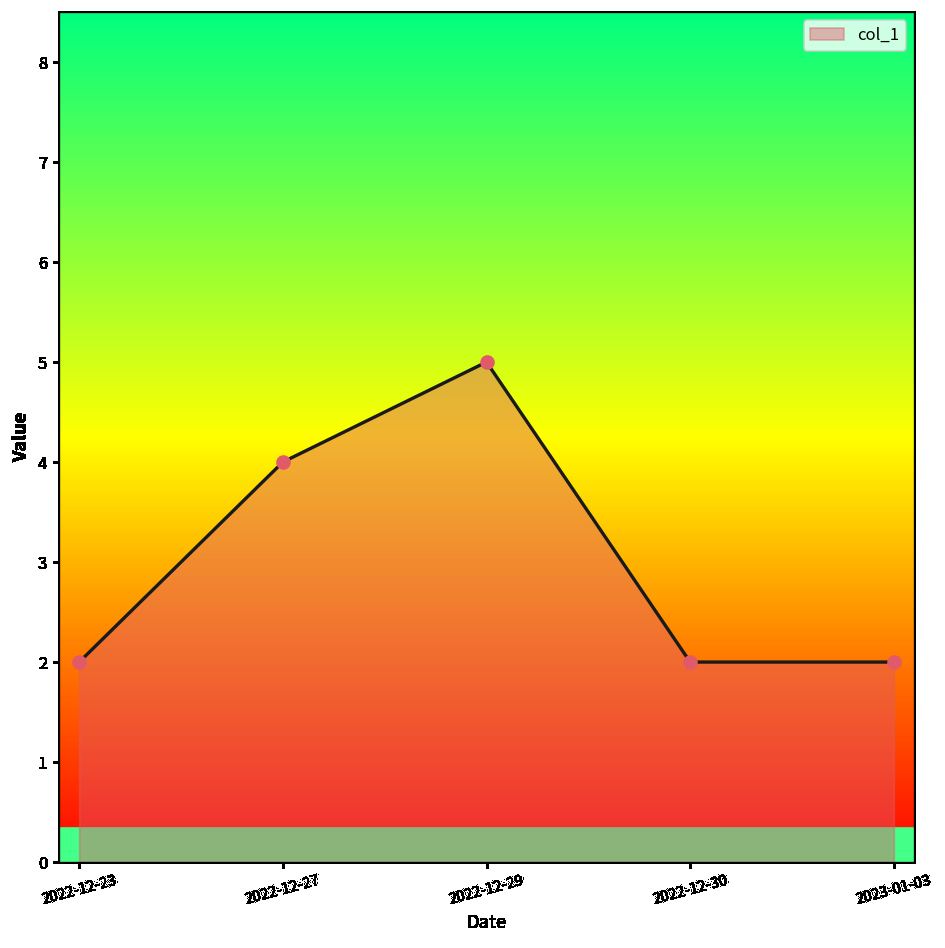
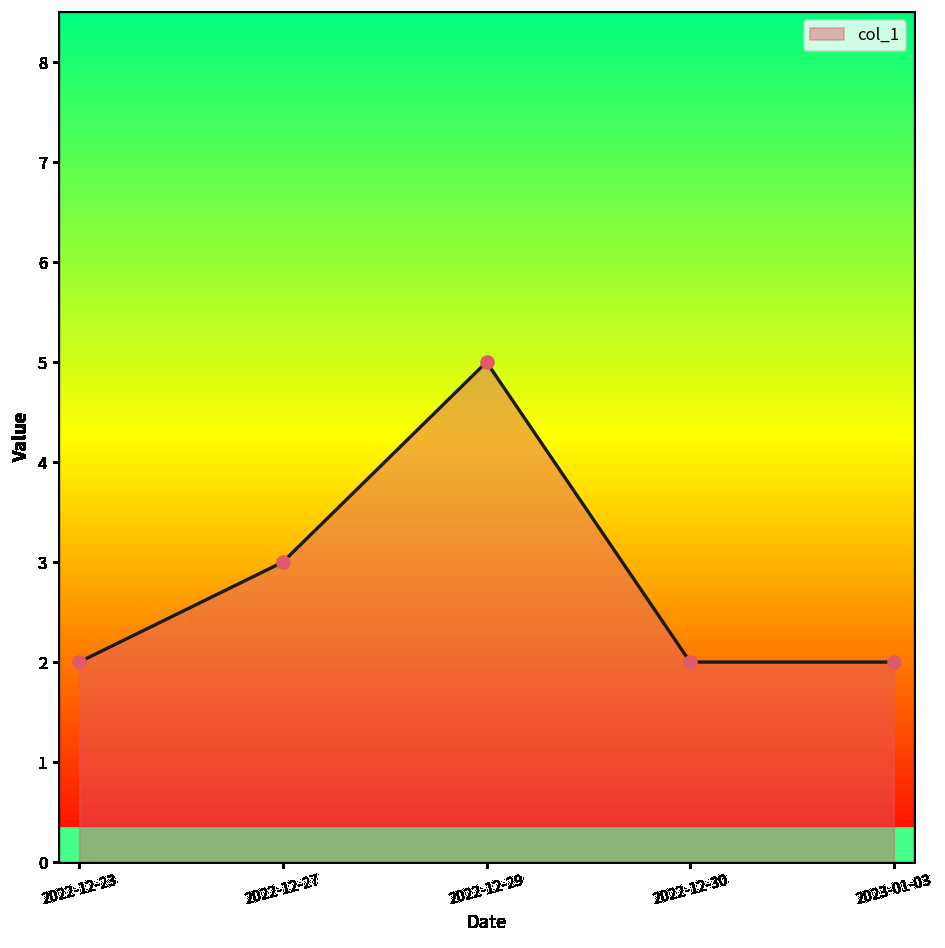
2022-12-27: 4 -> 3
